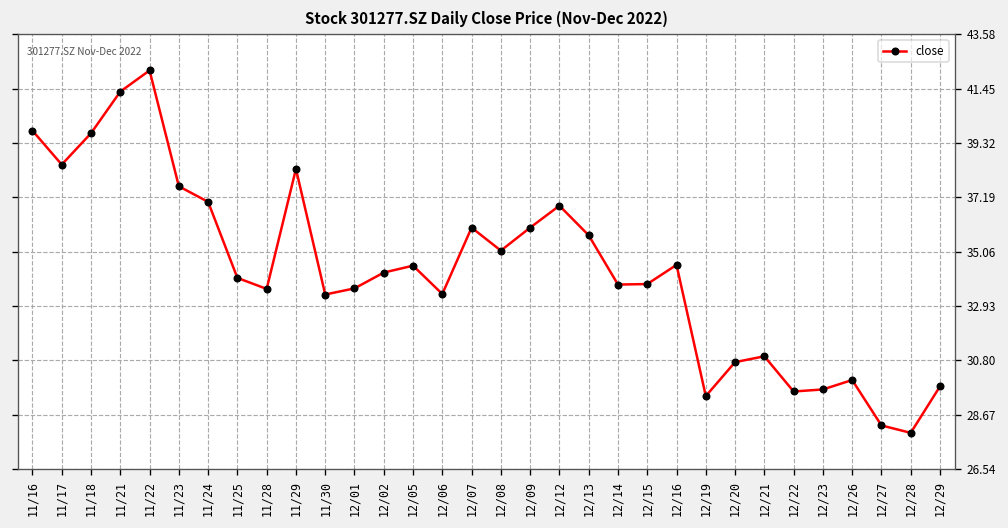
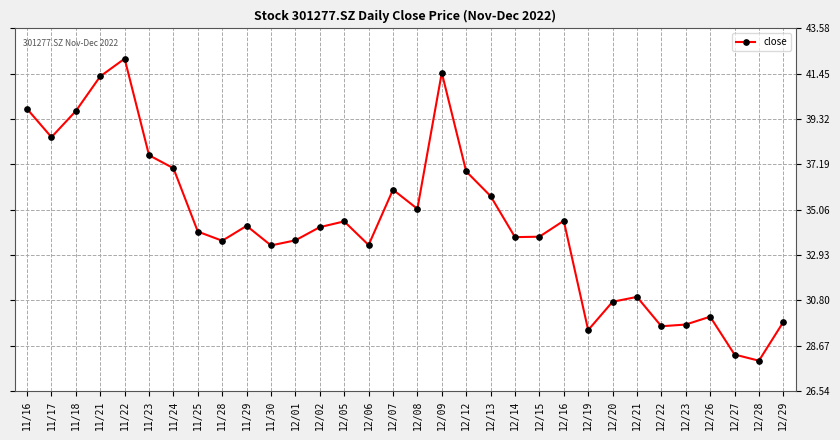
11/29: 38.3 -> 34.3
12/09: 36.0 -> 41.5
